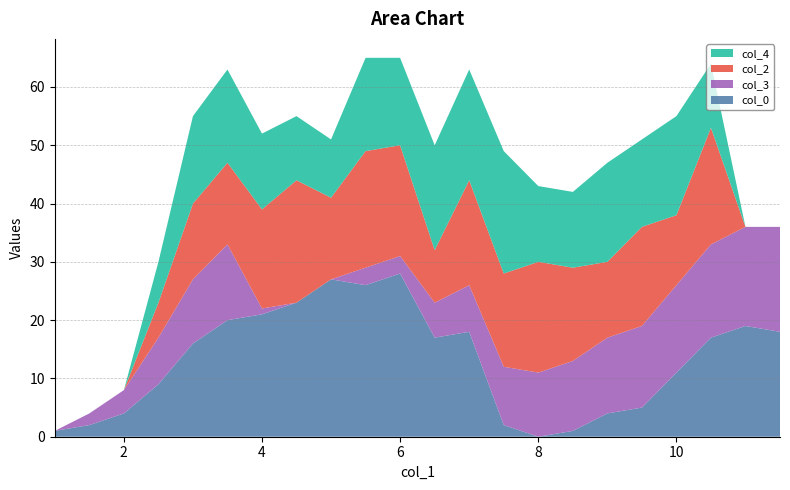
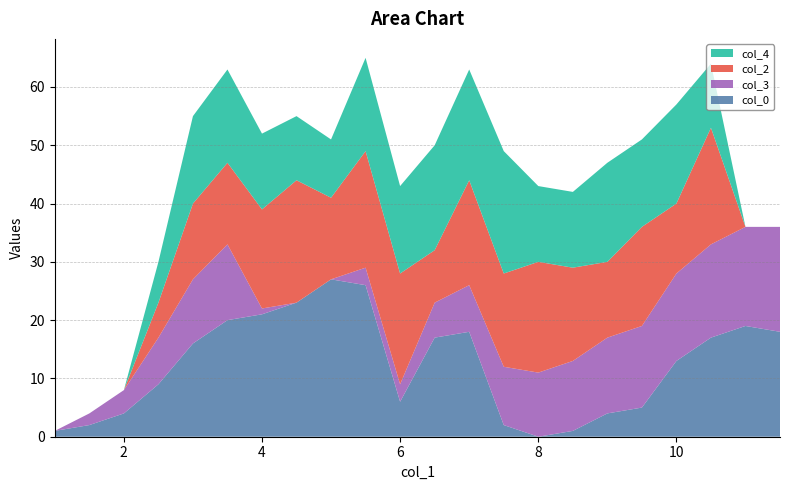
col_0, 6: 28 -> 6
col_0, 10: 11 -> 13
